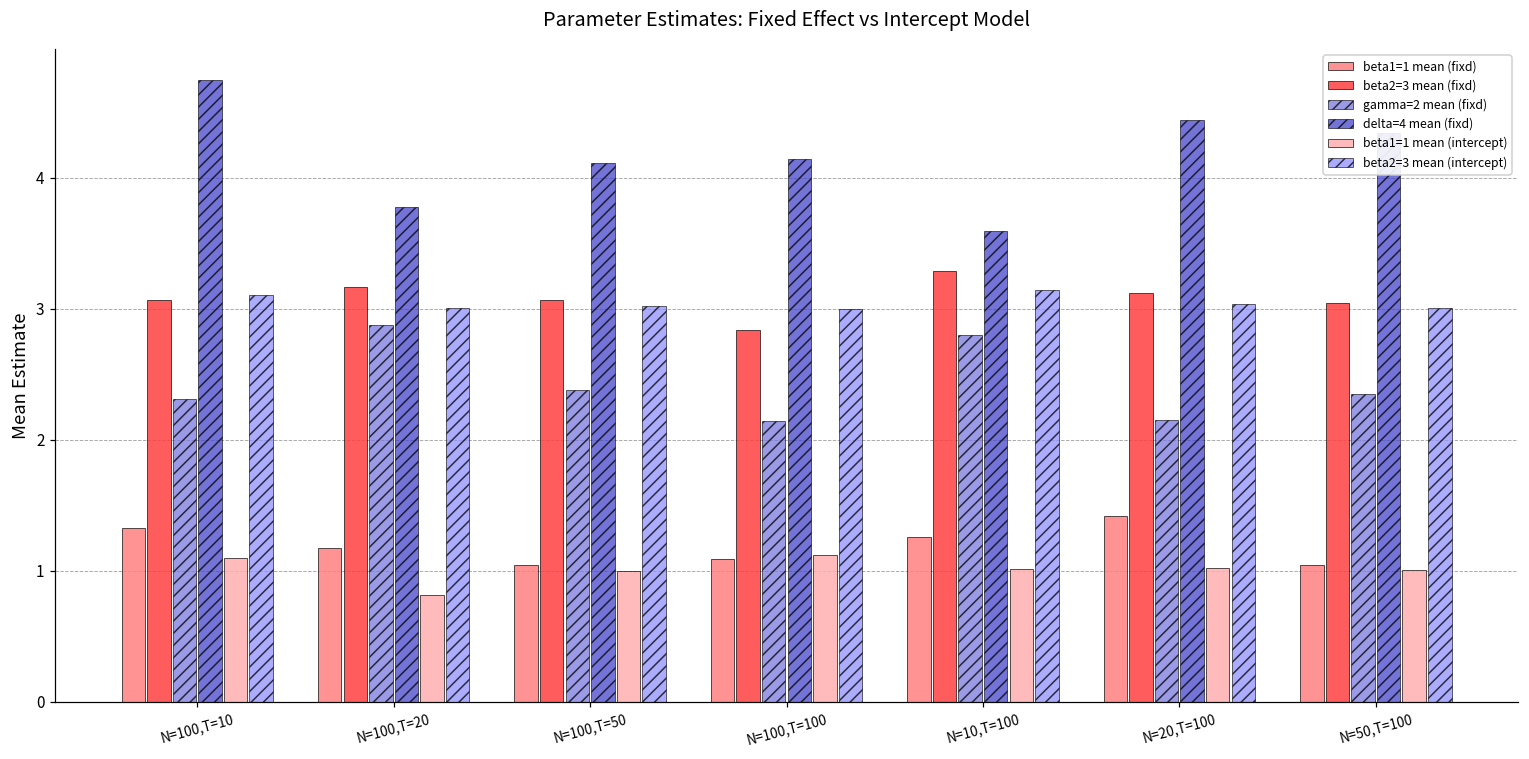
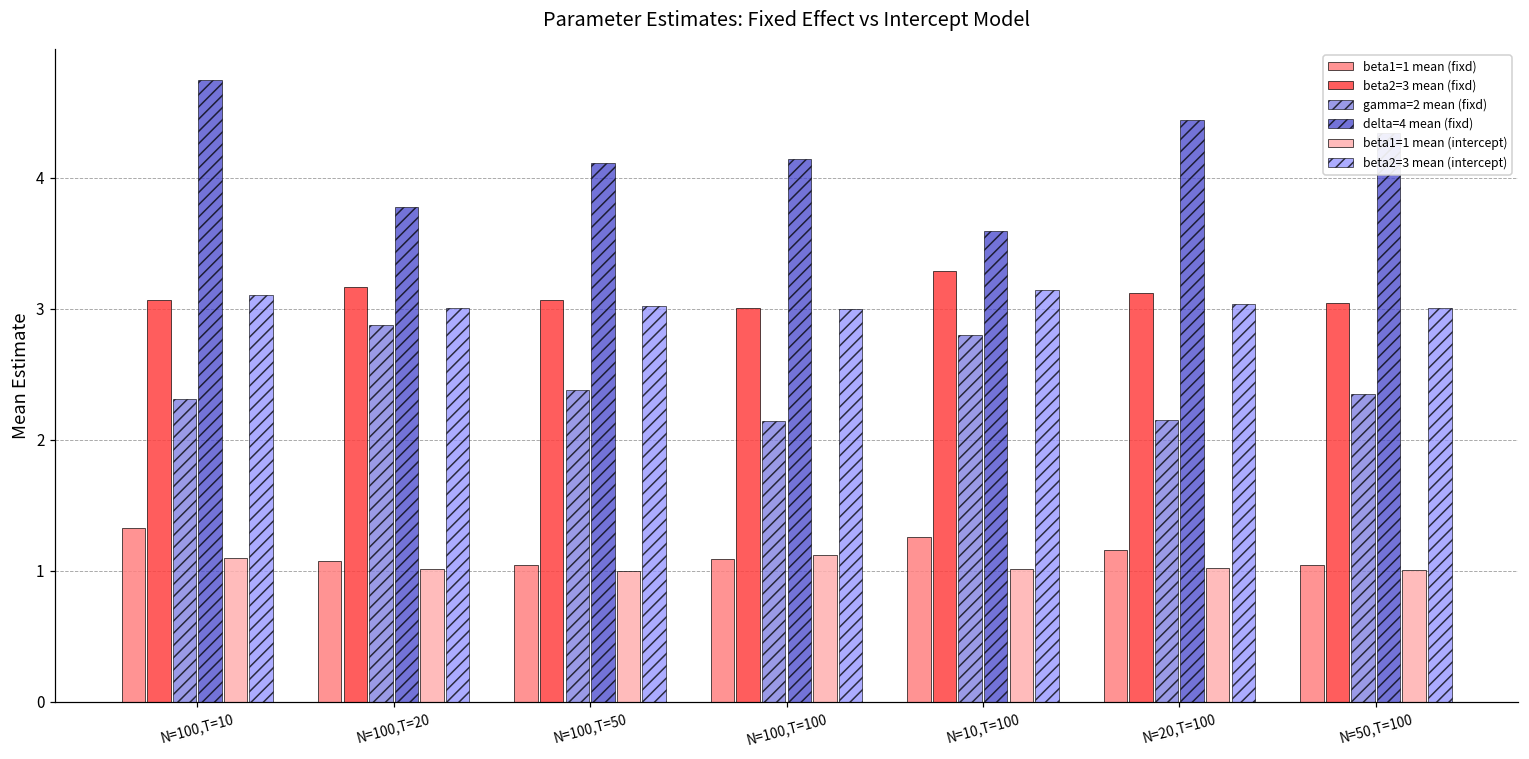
beta1=1 mean (fixd), N=100,T=20: 1.18 -> 1.08
beta1=1 mean (intercept), N=100,T=20: 0.81 -> 1.01
beta2=3 mean (fixd), N=100,T=100: 2.84 -> 3.00
beta1=1 mean (fixd), N=20,T=100: 1.42 -> 1.16
